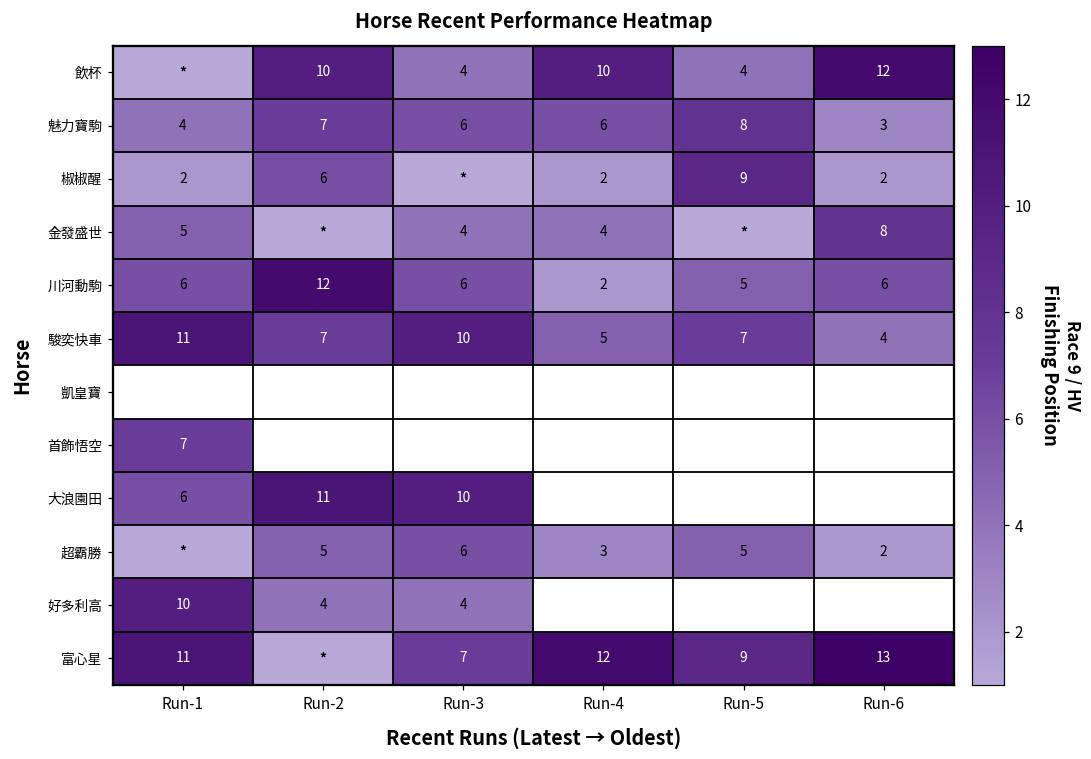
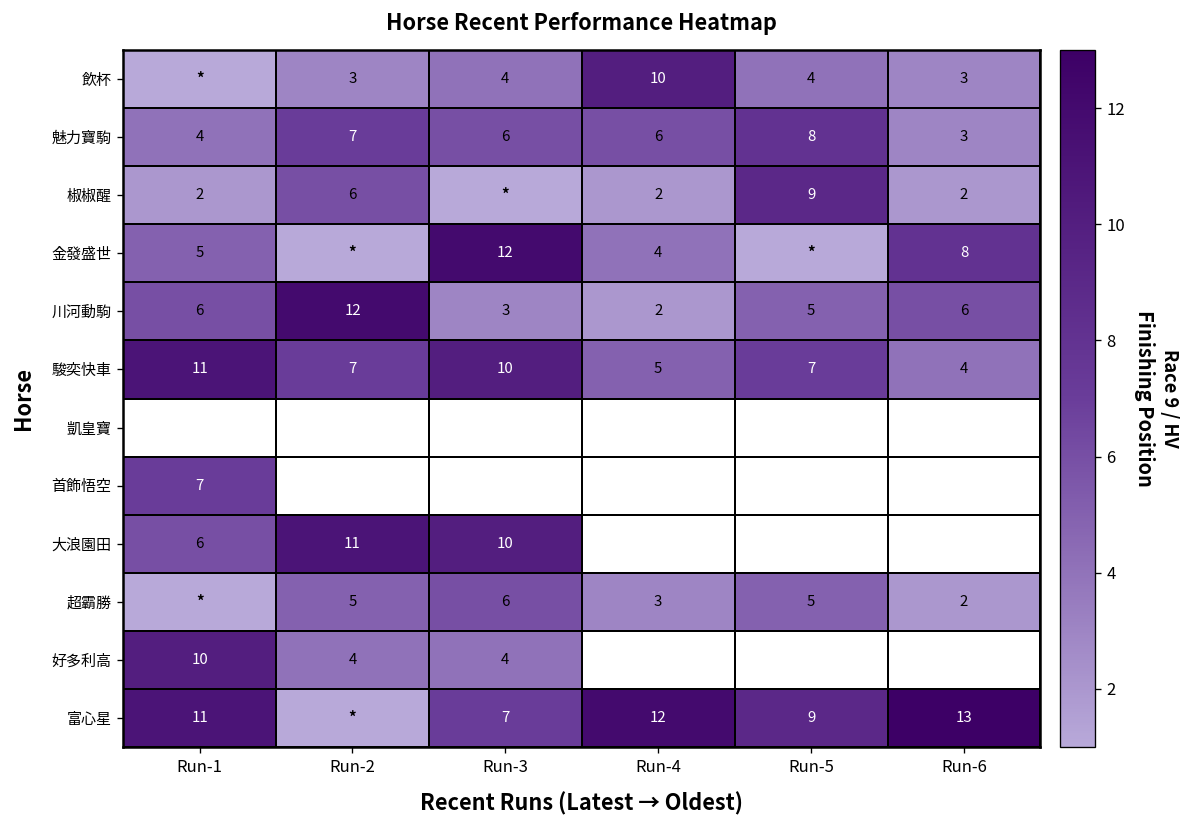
飲杯, Run-2: 10 -> 3
飲杯, Run-6: 12 -> 3
金發盛世, Run-3: 4 -> 12
川河動駒, Run-3: 6 -> 3
